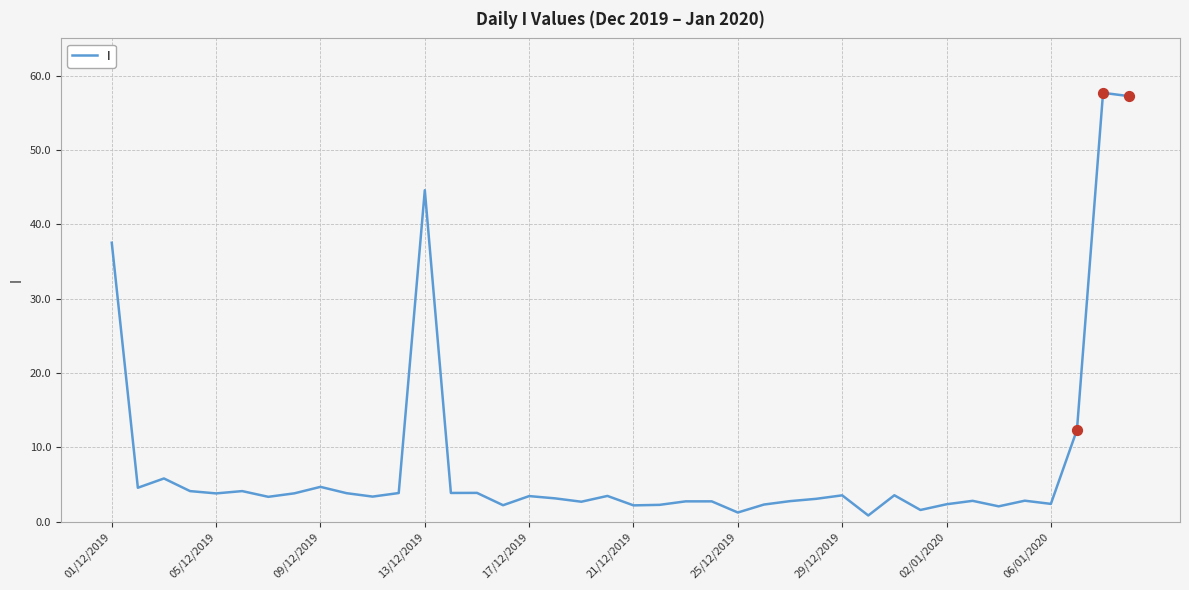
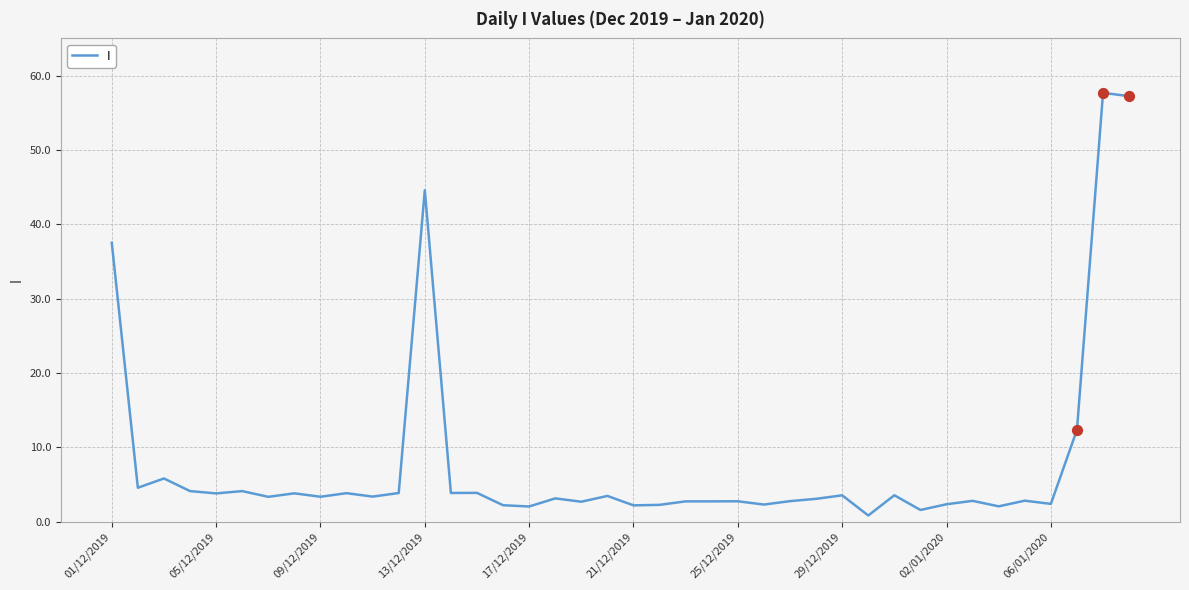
I, 09/12/2019: 5 -> 3
I, 17/12/2019: 3 -> 2
I, 25/12/2019: 1 -> 3
